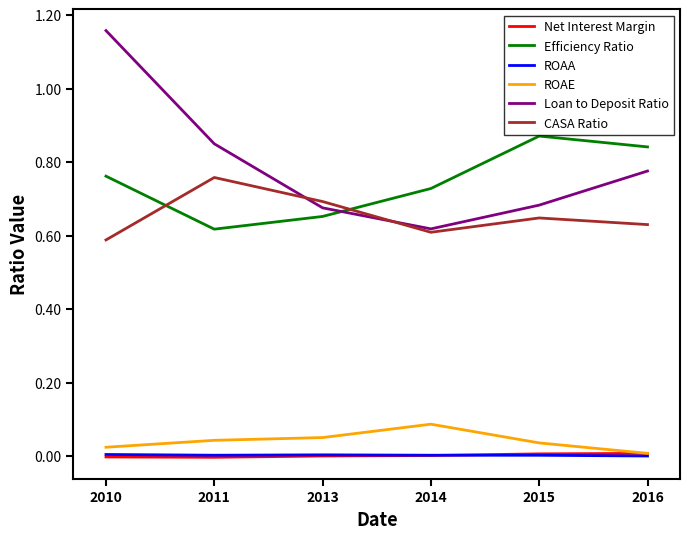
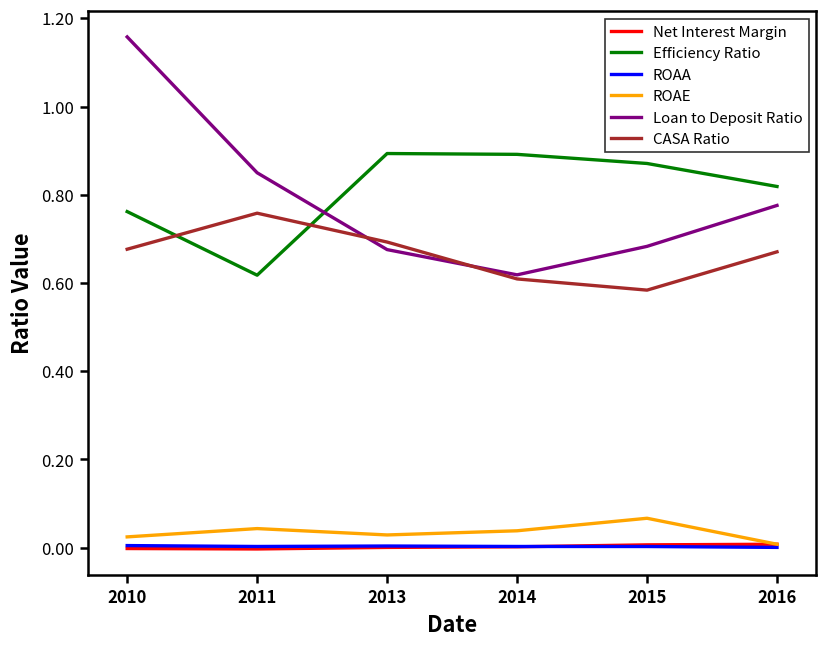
CASA Ratio, 2010: 0.59 -> 0.68
Efficiency Ratio, 2013: 0.65 -> 0.89
ROAE, 2013: 0.05 -> 0.03
Efficiency Ratio, 2014: 0.73 -> 0.89
ROAE, 2014: 0.09 -> 0.04
ROAE, 2015: 0.04 -> 0.07
CASA Ratio, 2015: 0.65 -> 0.58
Efficiency Ratio, 2016: 0.84 -> 0.82
CASA Ratio, 2016: 0.63 -> 0.67
